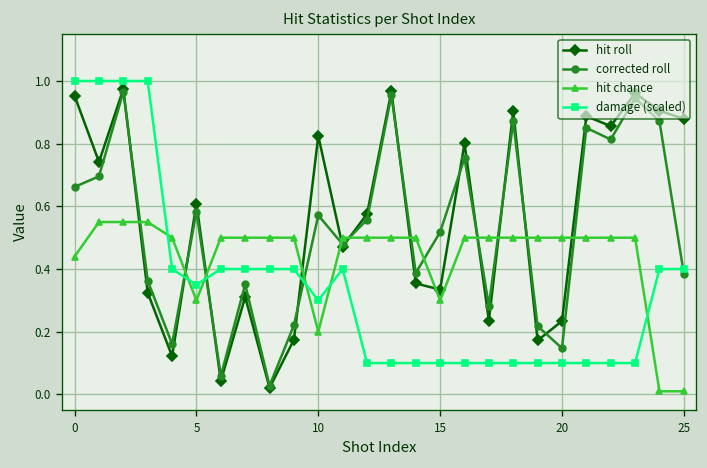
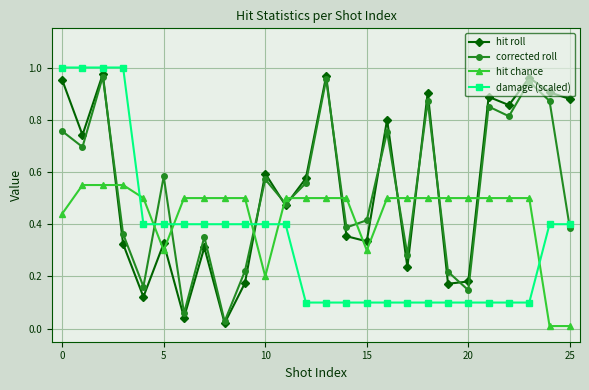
corrected roll, 0: 0.66 -> 0.76
hit roll, 5: 0.61 -> 0.33
damage (scaled), 5: 0.35 -> 0.40
hit roll, 10: 0.82 -> 0.59
damage (scaled), 10: 0.30 -> 0.40
corrected roll, 15: 0.52 -> 0.42
hit roll, 20: 0.23 -> 0.18
